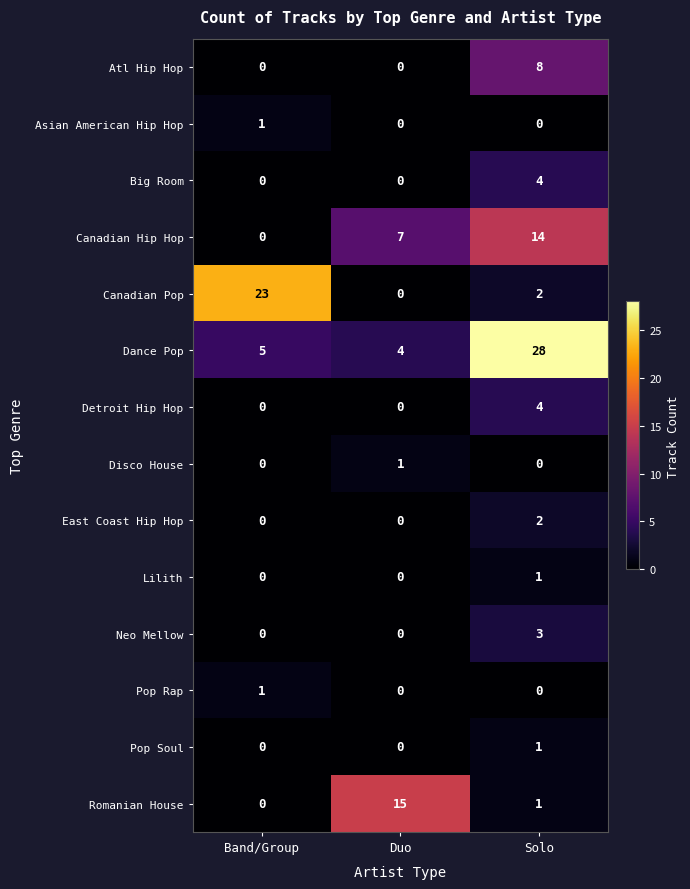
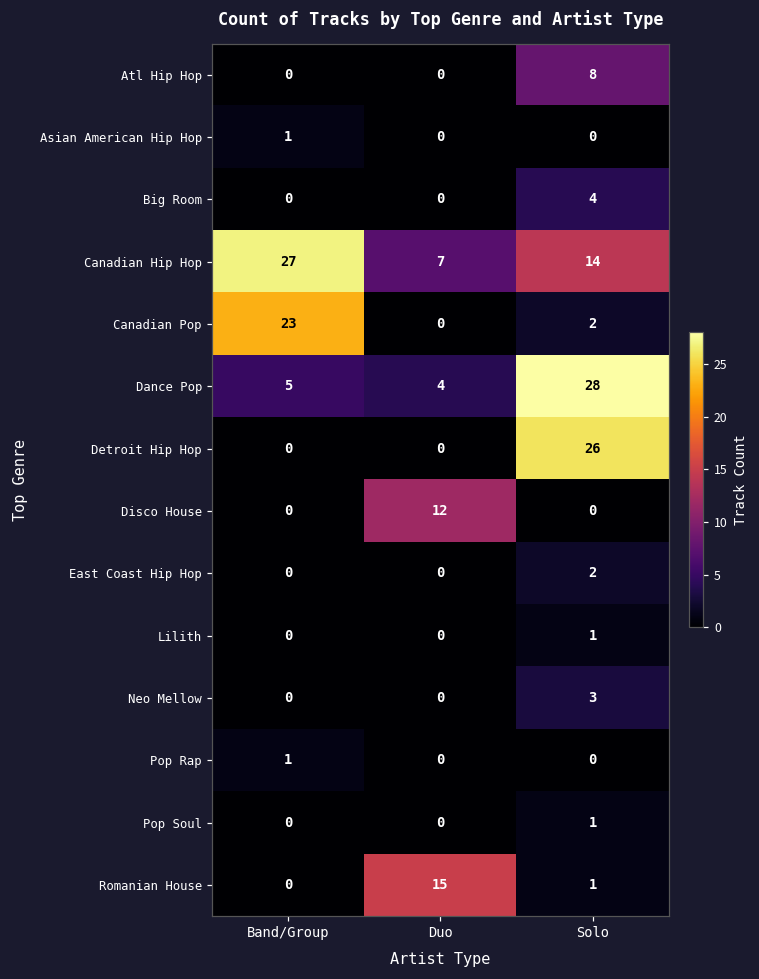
Canadian Hip Hop, Band/Group: 0 -> 27
Detroit Hip Hop, Solo: 4 -> 26
Disco House, Duo: 1 -> 12
